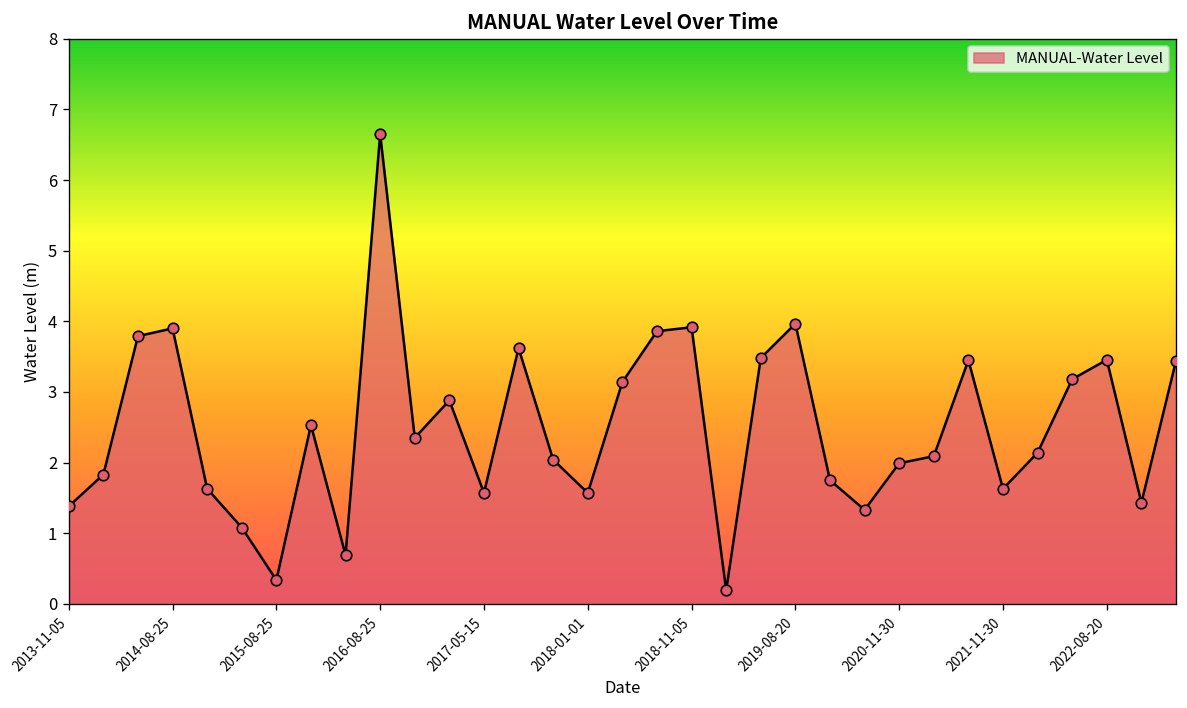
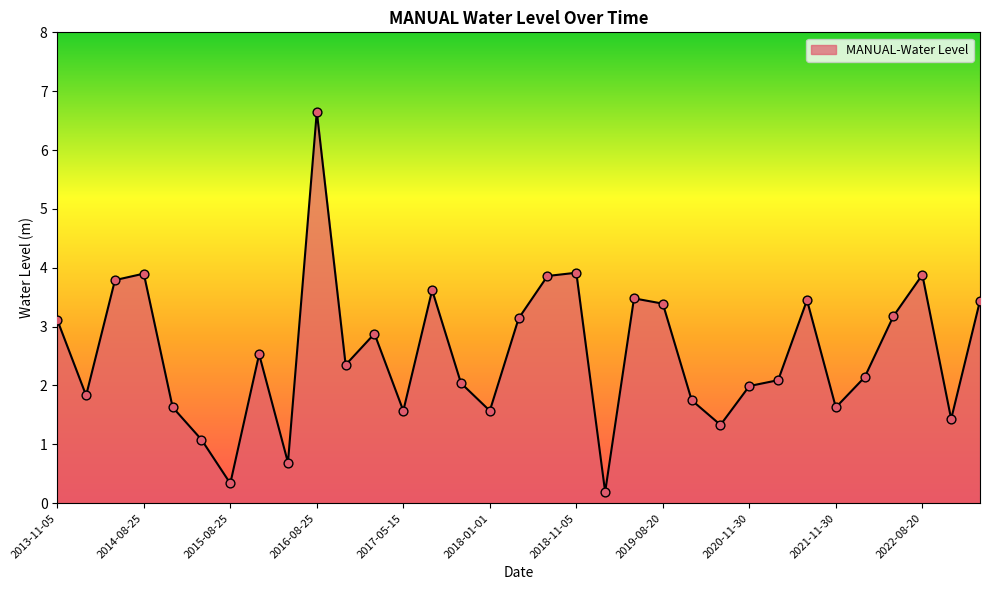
2013-11-05: 1.4 -> 3.1
2019-08-20: 4.0 -> 3.4
2022-08-20: 3.5 -> 3.9
